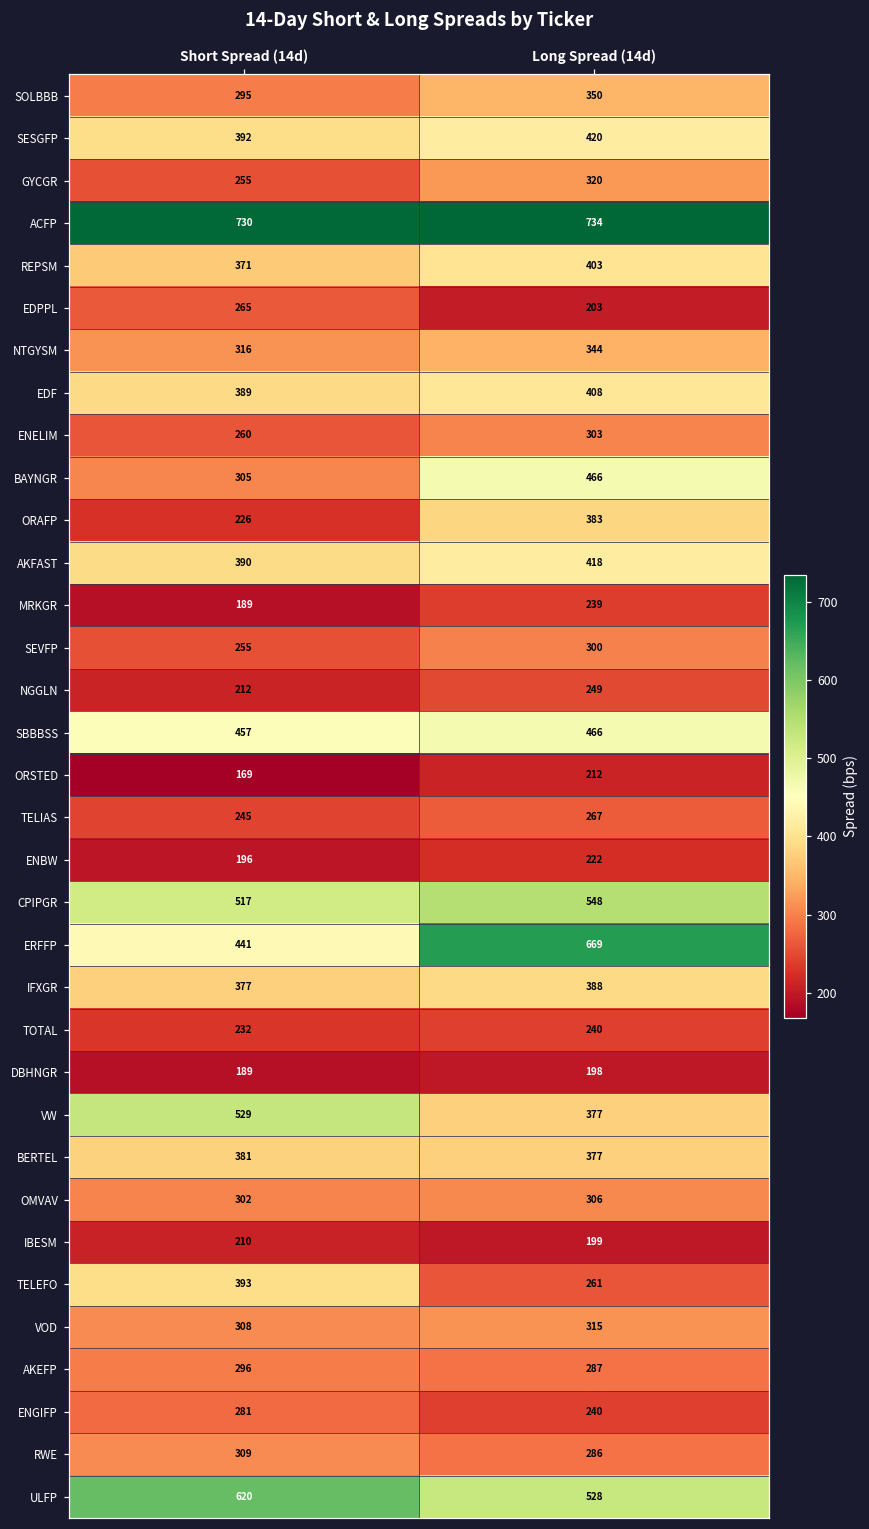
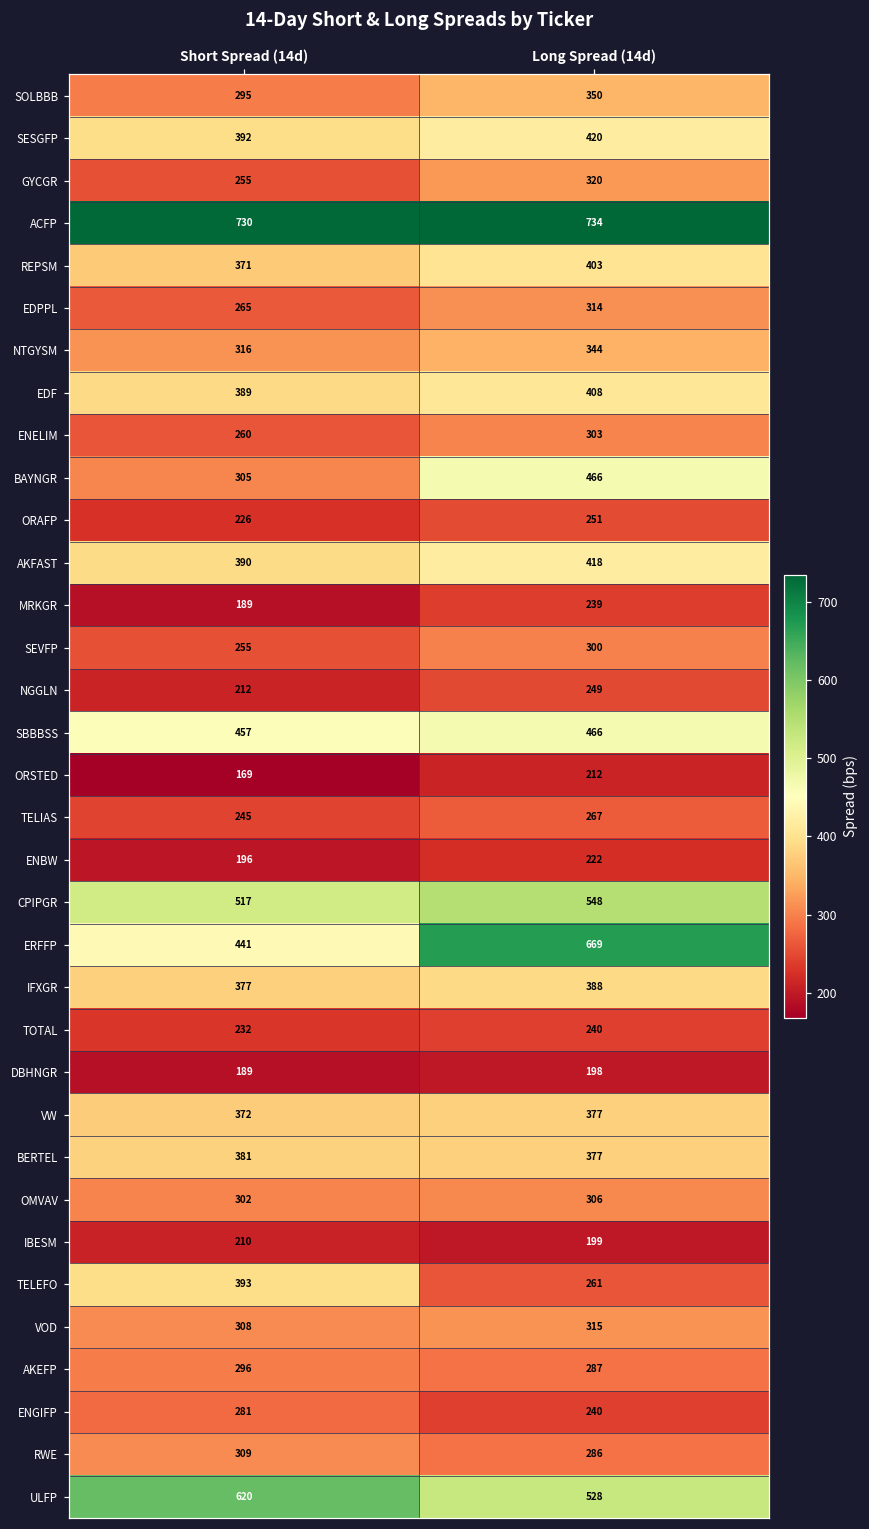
EDPPL, Long Spread (14d): 203 -> 314
ORAFP, Long Spread (14d): 383 -> 251
VW, Short Spread (14d): 529 -> 372
